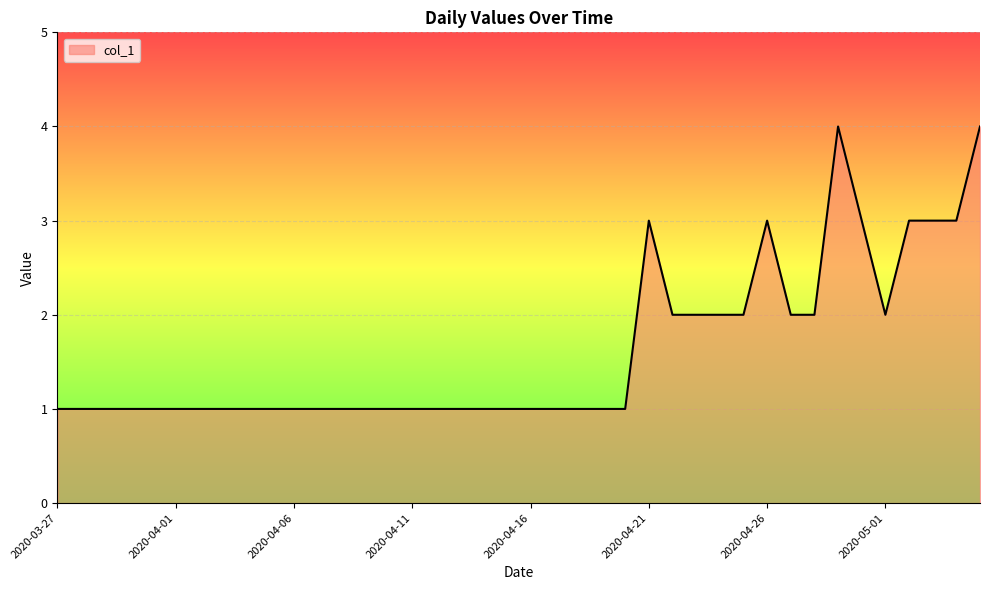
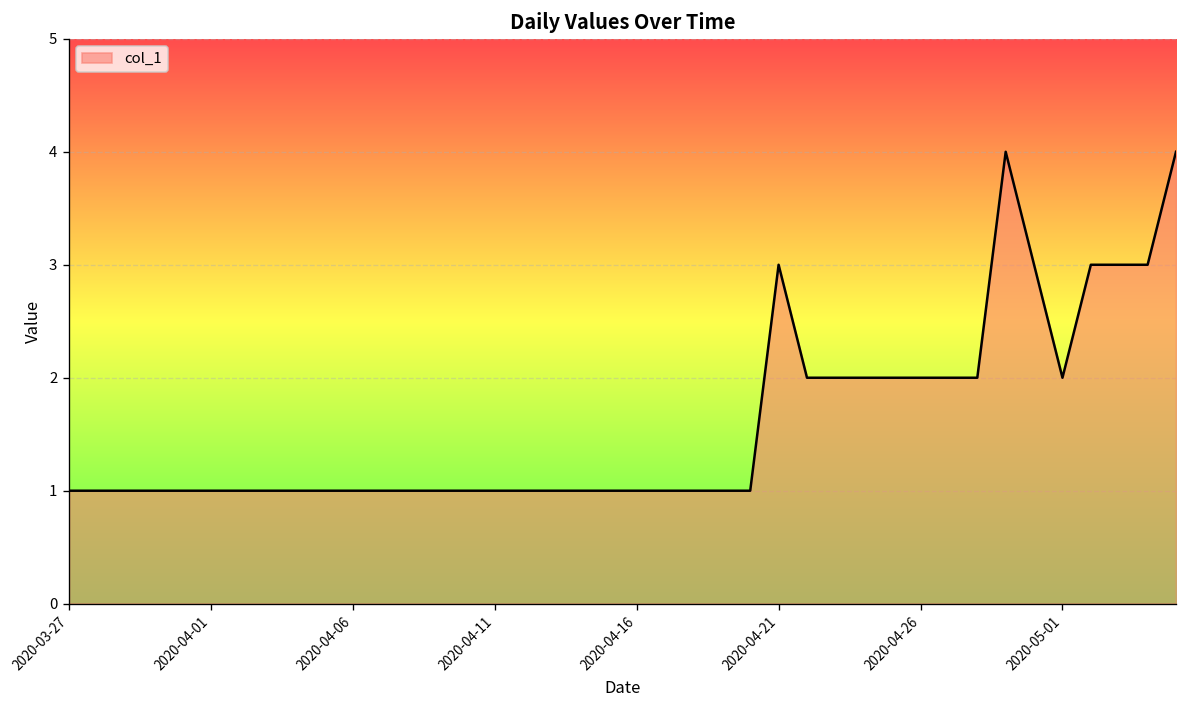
2020-04-26: 3 -> 2
